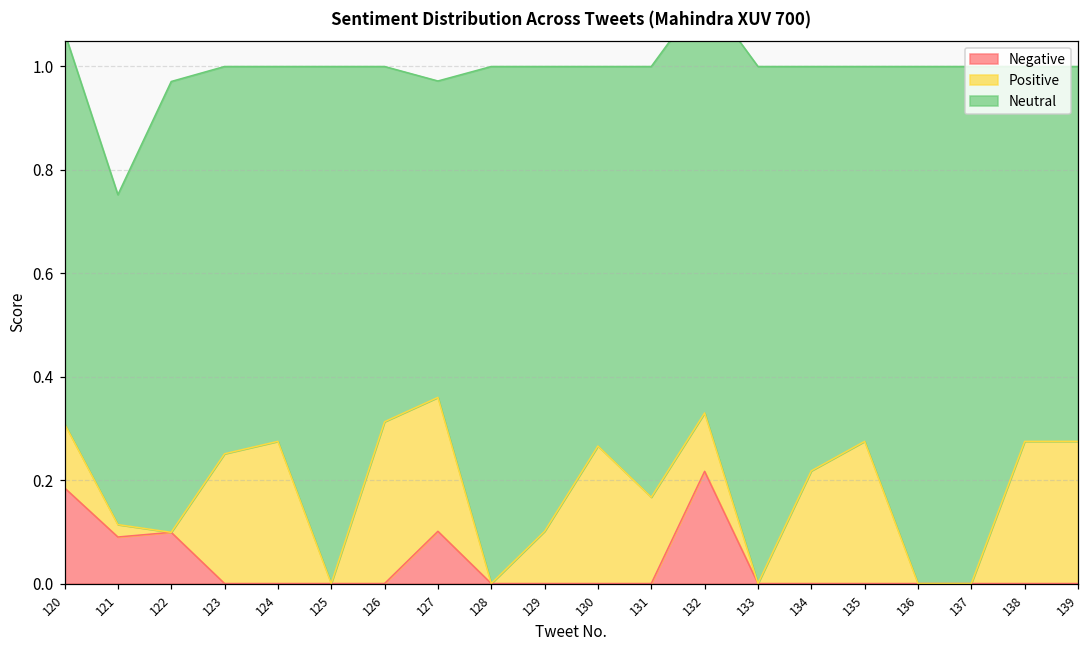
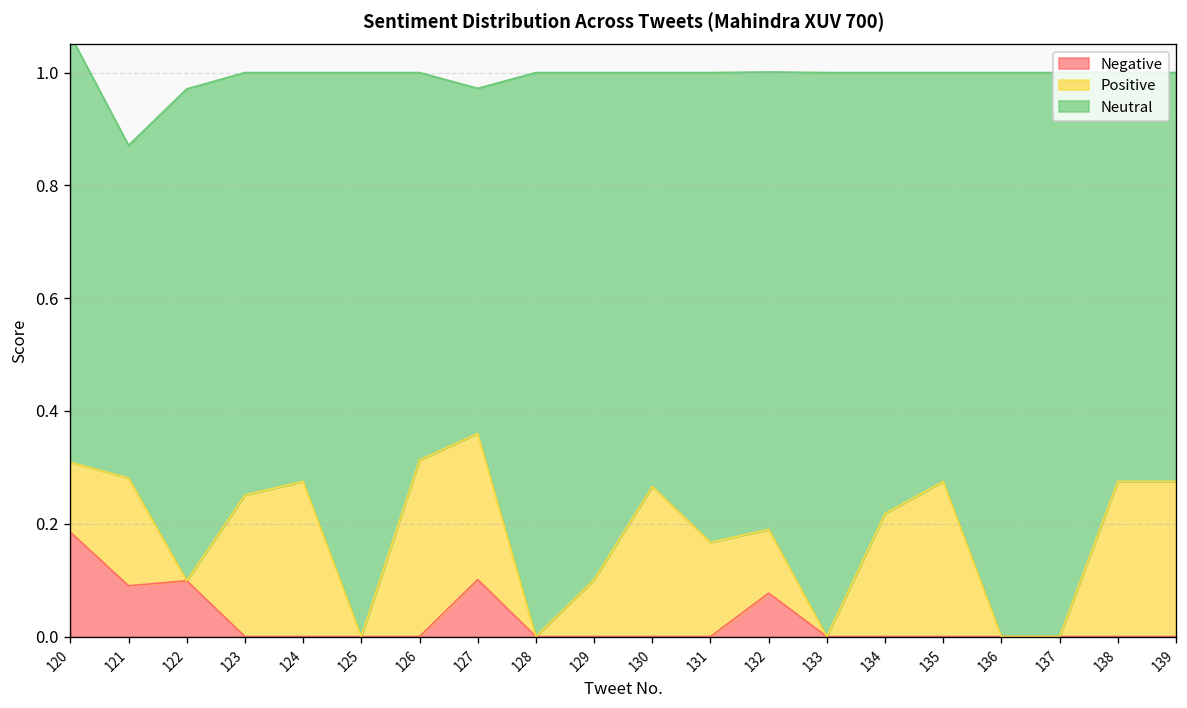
Positive, 121: 0.02 -> 0.19
Neutral, 121: 0.64 -> 0.59
Negative, 132: 0.22 -> 0.08
